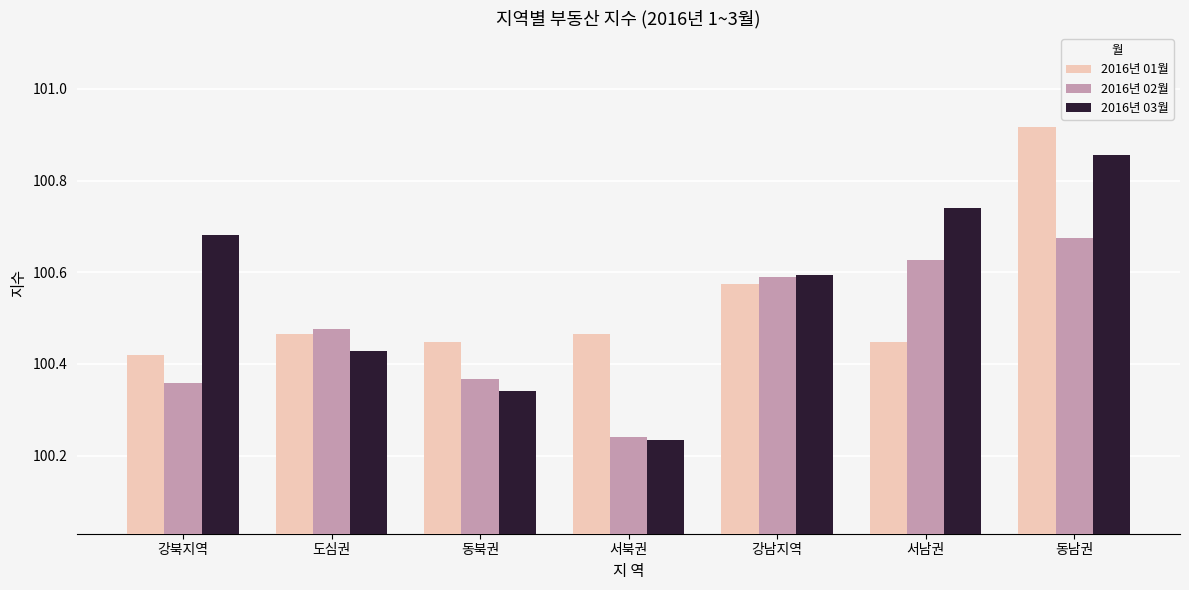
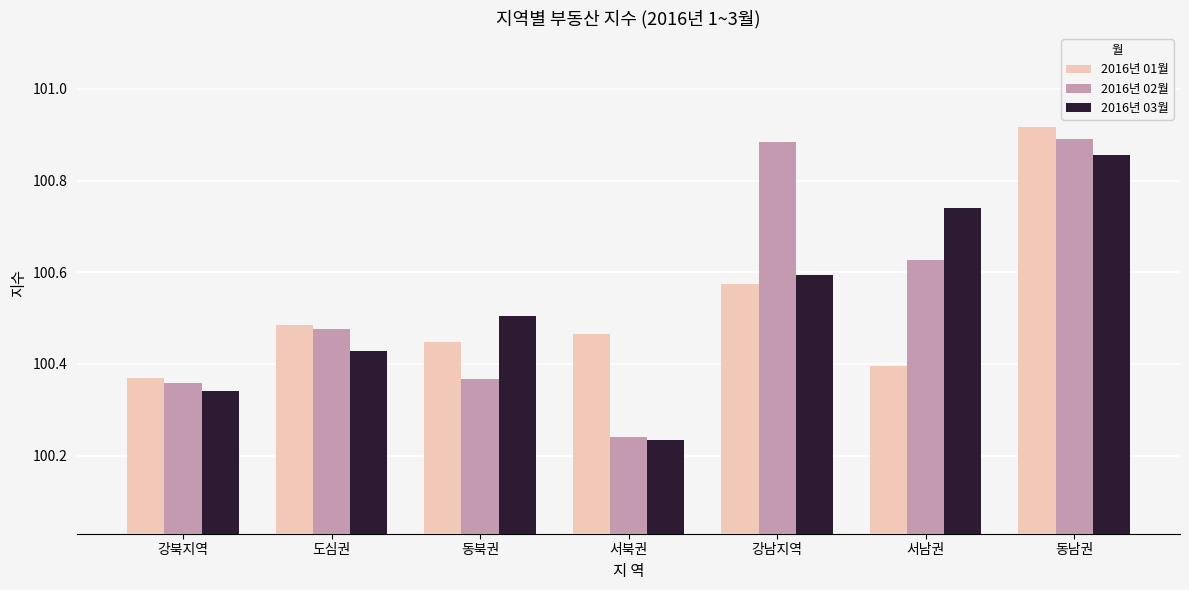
2016년 01월, 강북지역: 100.42 -> 100.37
2016년 03월, 강북지역: 100.68 -> 100.34
2016년 01월, 도심권: 100.47 -> 100.49
2016년 03월, 동북권: 100.34 -> 100.50
2016년 02월, 강남지역: 100.59 -> 100.88
2016년 01월, 서남권: 100.45 -> 100.40
2016년 02월, 동남권: 100.68 -> 100.89
